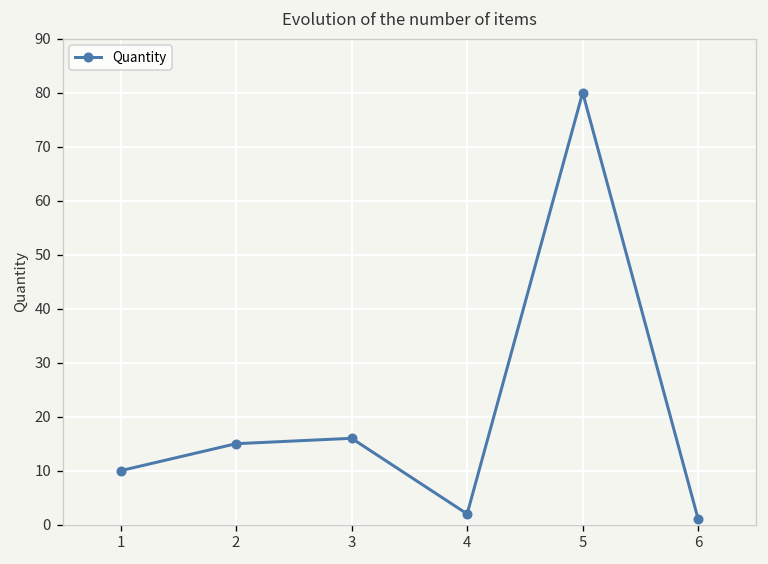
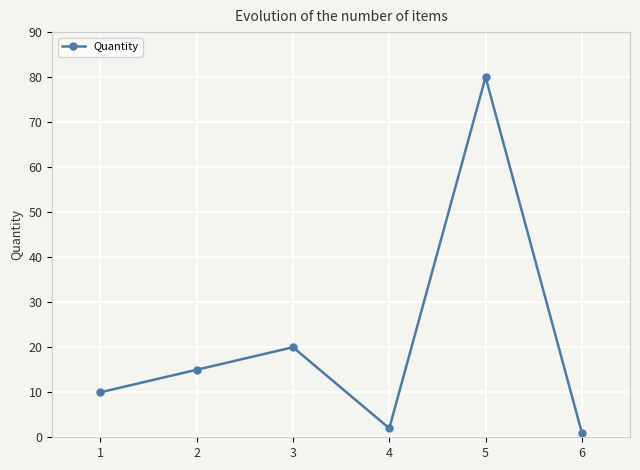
3: 16 -> 20
